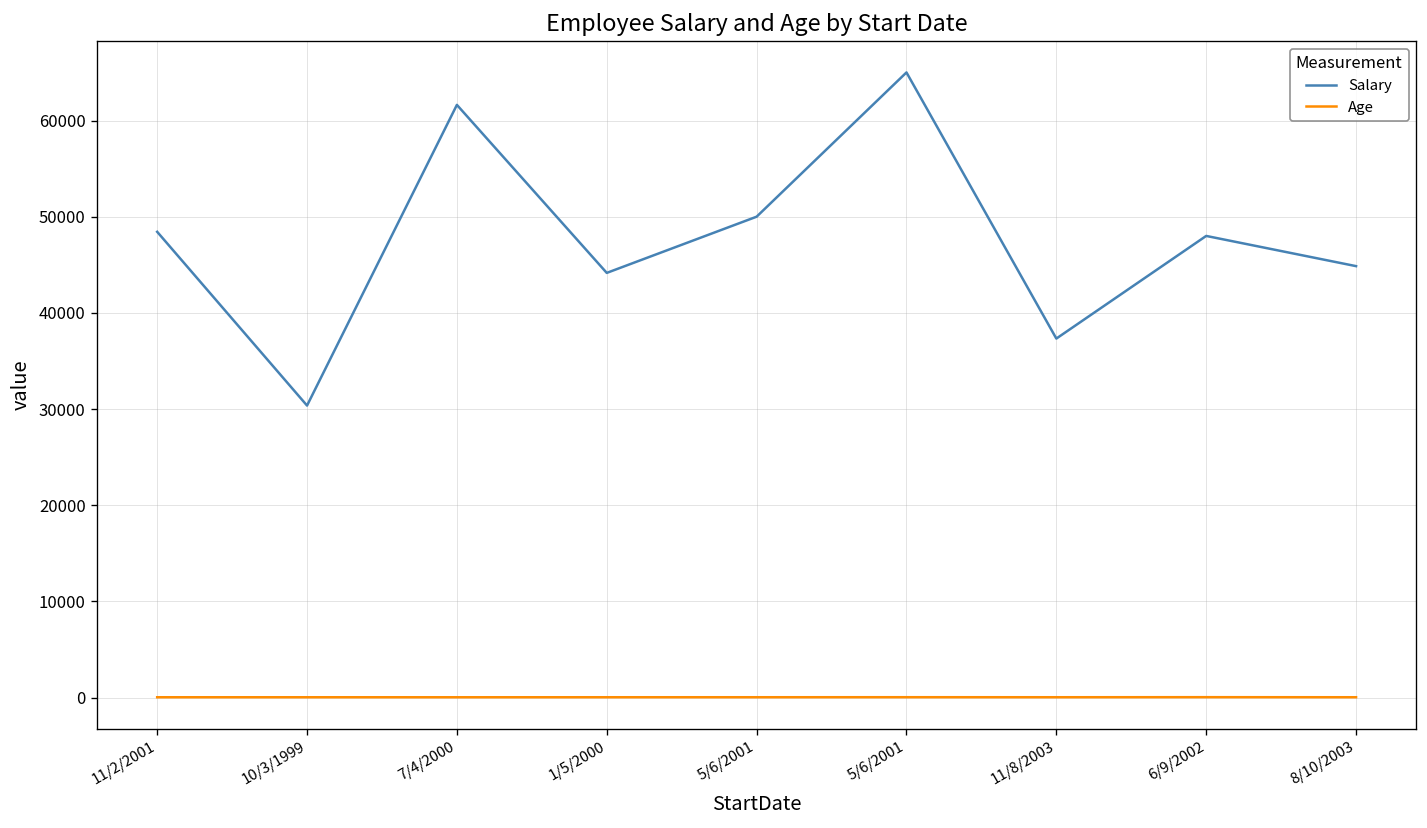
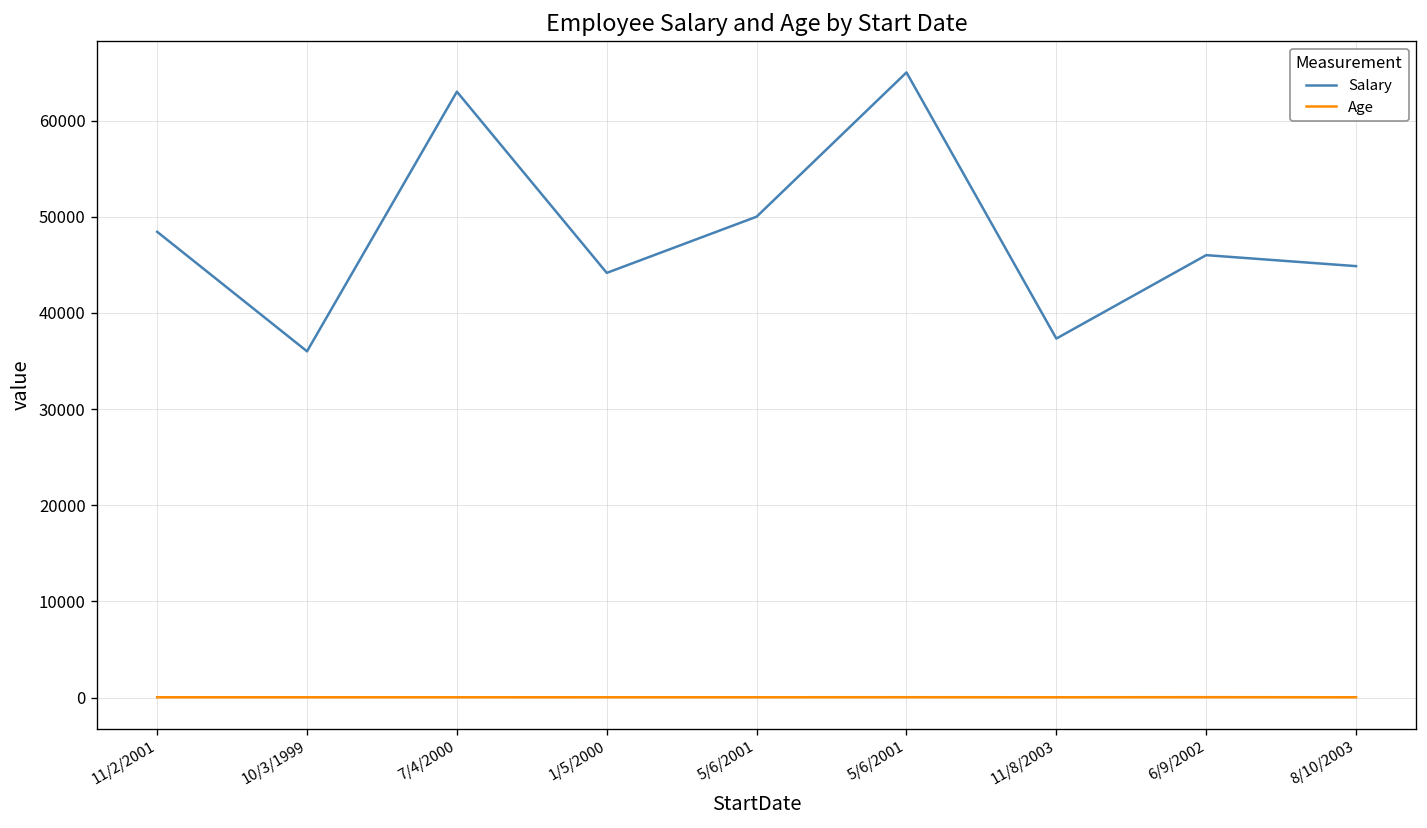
Salary, 10/3/1999: 30000 -> 36000
Salary, 7/4/2000: 62000 -> 63000
Salary, 6/9/2002: 48000 -> 46000
